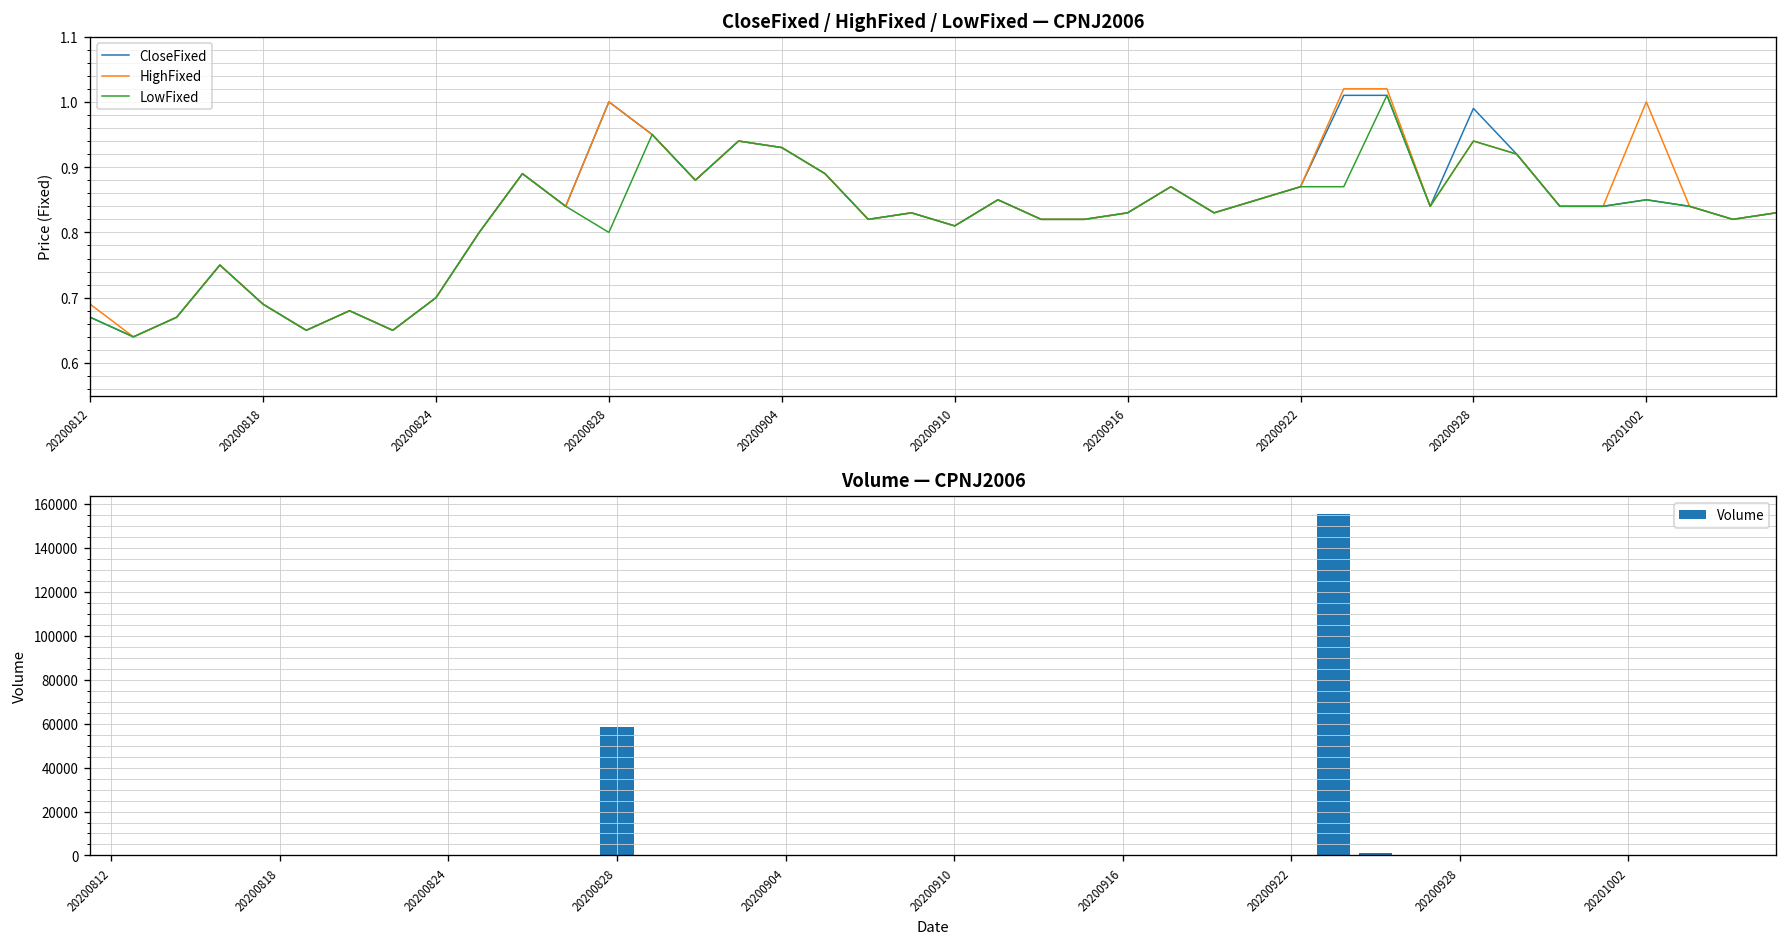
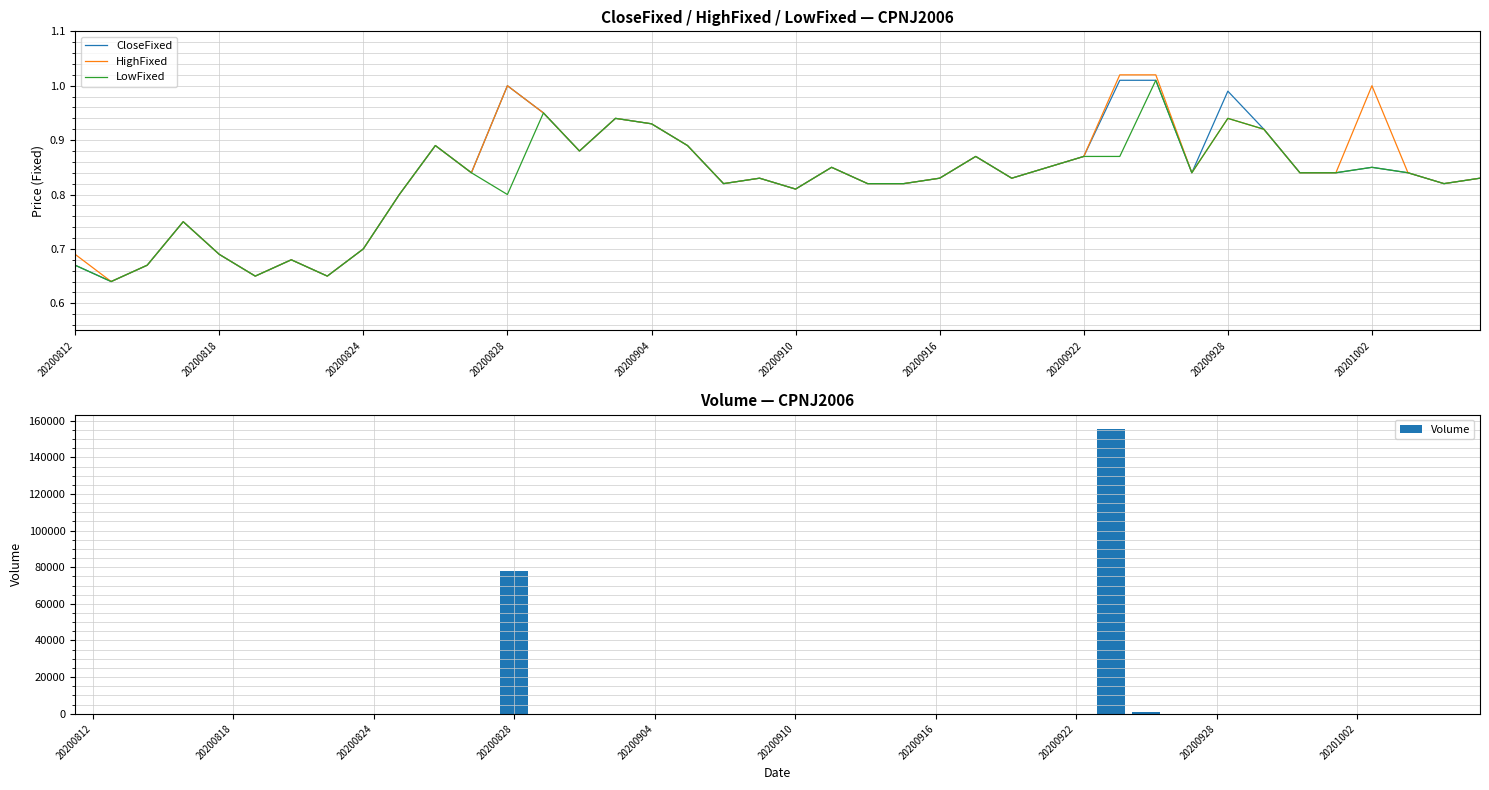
Volume — CPNJ2006, 20200828: 58000 -> 78000
